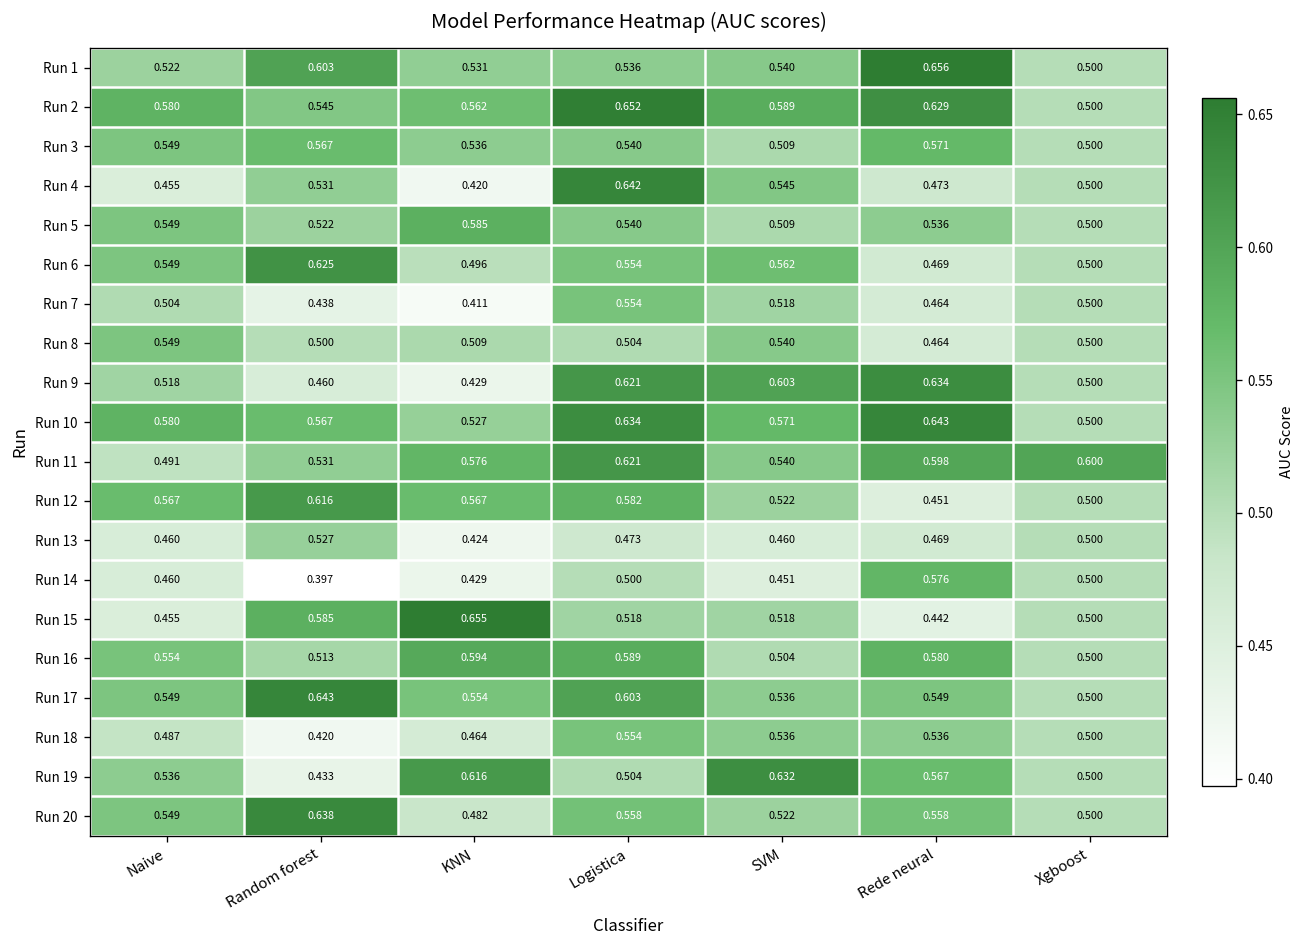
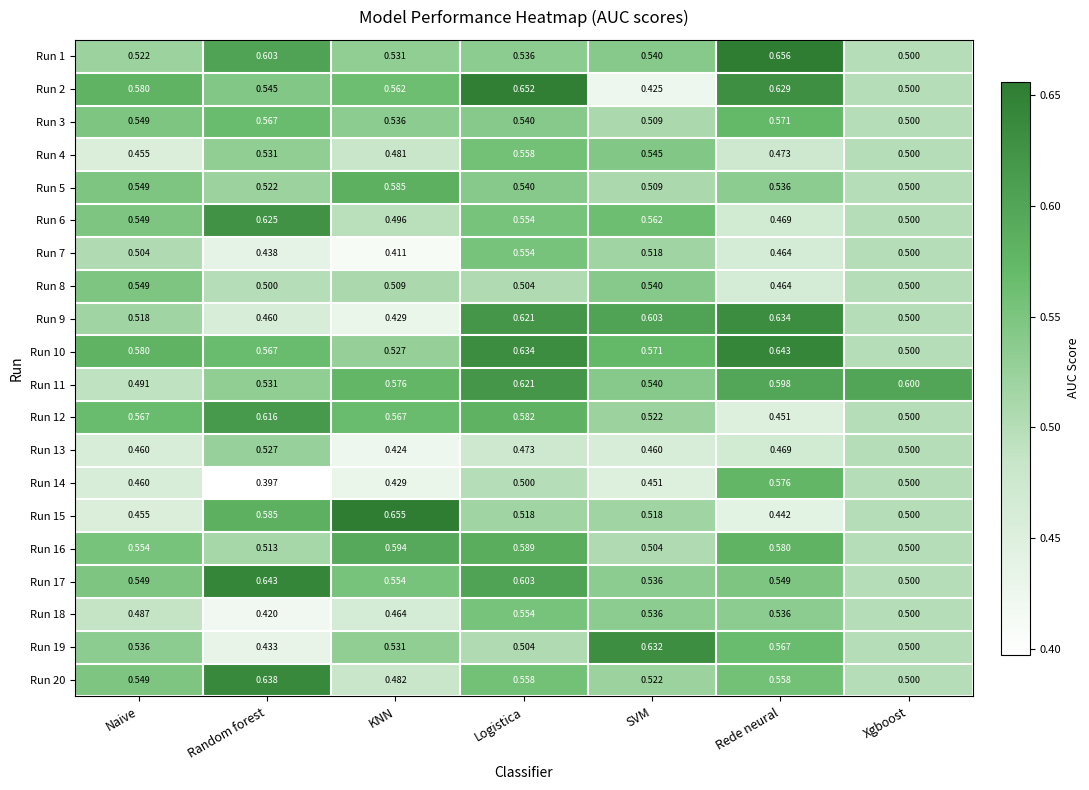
Run 2, SVM: 0.589 -> 0.425
Run 4, KNN: 0.420 -> 0.481
Run 4, Logistica: 0.642 -> 0.558
Run 19, KNN: 0.616 -> 0.531
